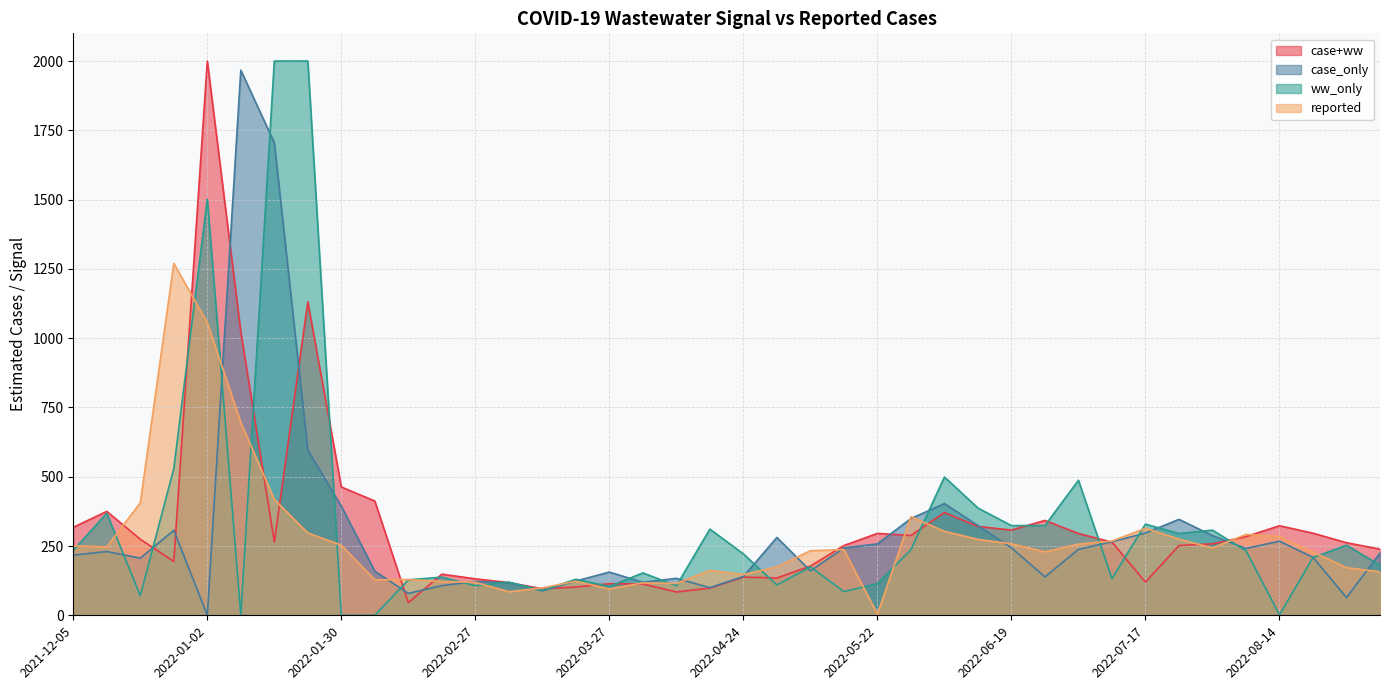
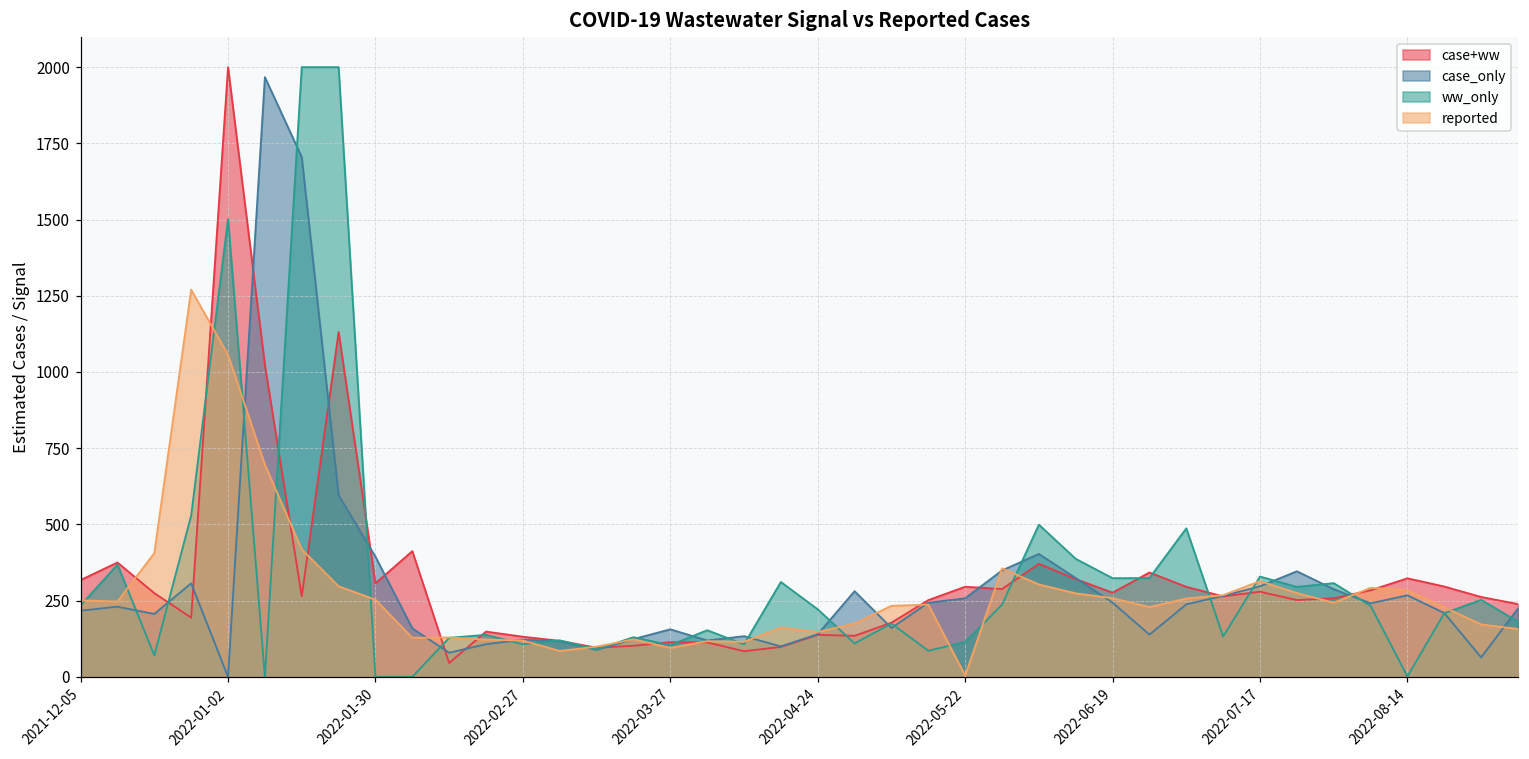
case+ww, 2022-01-30: 460 -> 310
case+ww, 2022-06-19: 310 -> 280
case+ww, 2022-07-17: 120 -> 280
